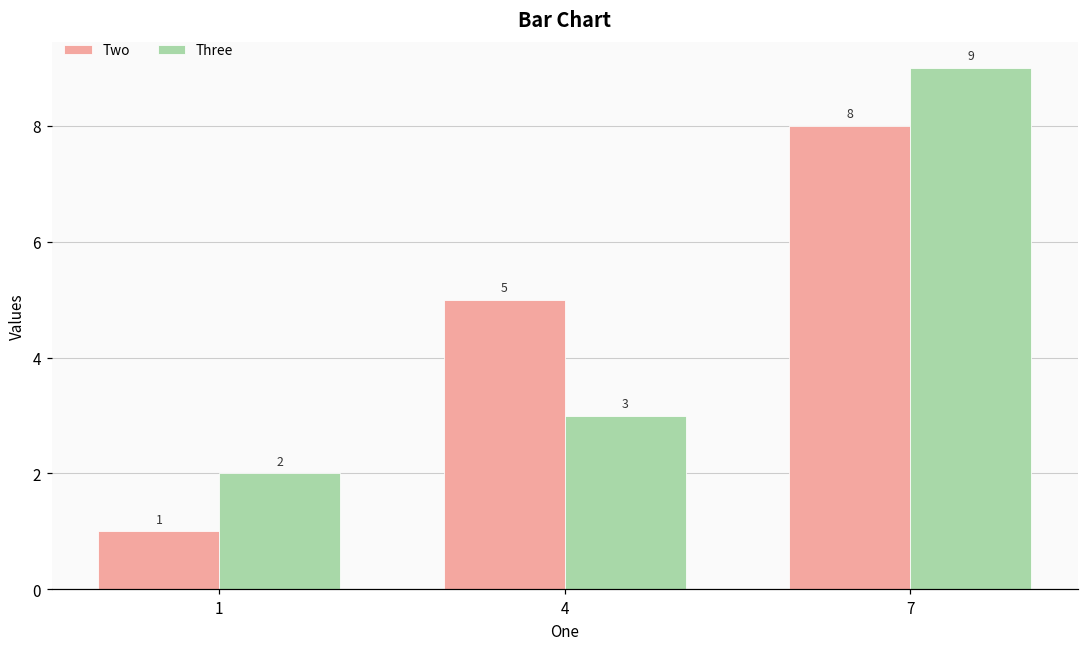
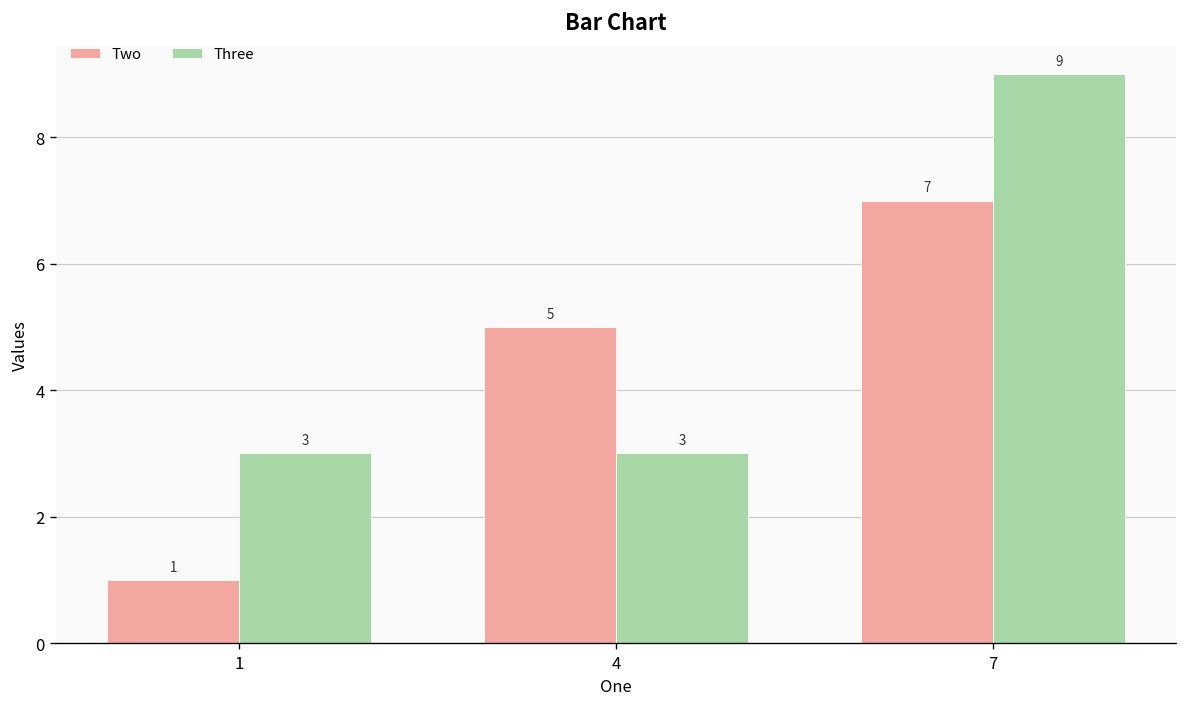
Three, 1: 2 -> 3
Two, 7: 8 -> 7
